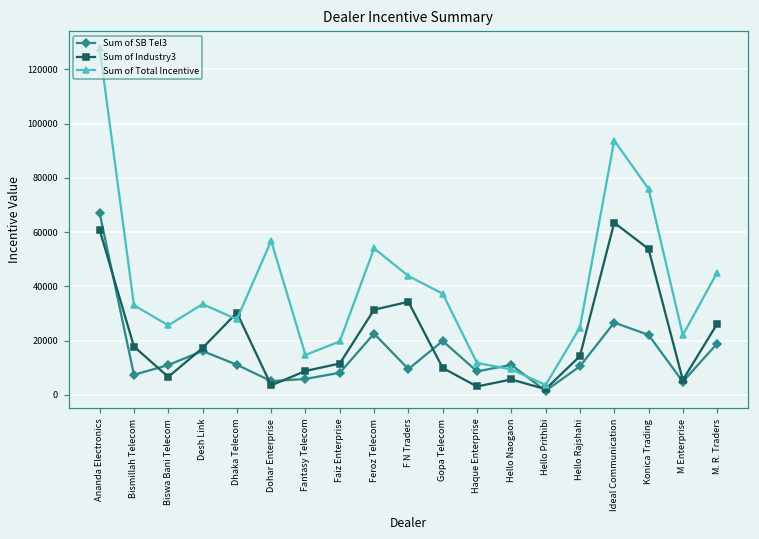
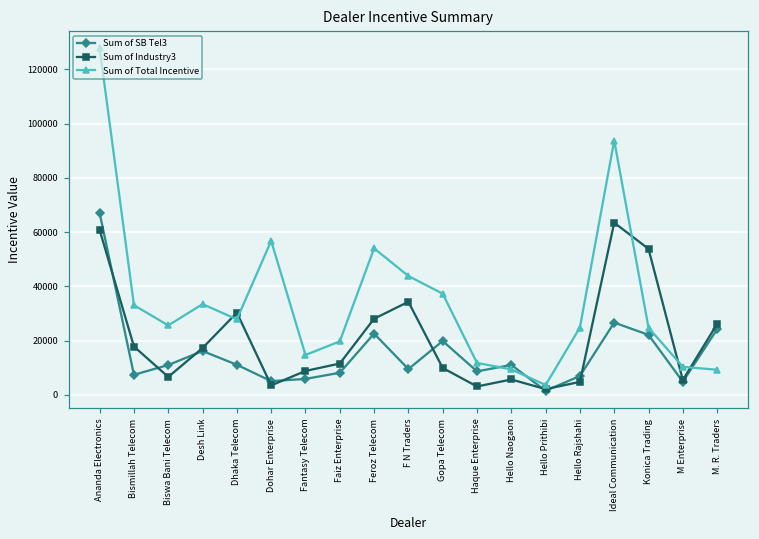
Sum of Industry3, Feroz Telecom: 31000 -> 28000
Sum of SB Tel3, Hello Rajshahi: 11000 -> 7000
Sum of Industry3, Hello Rajshahi: 14000 -> 5000
Sum of Total Incentive, Konica Trading: 76000 -> 25000
Sum of Total Incentive, M Enterprise: 22000 -> 10000
Sum of SB Tel3, M. R. Traders: 19000 -> 24000
Sum of Total Incentive, M. R. Traders: 45000 -> 9000
